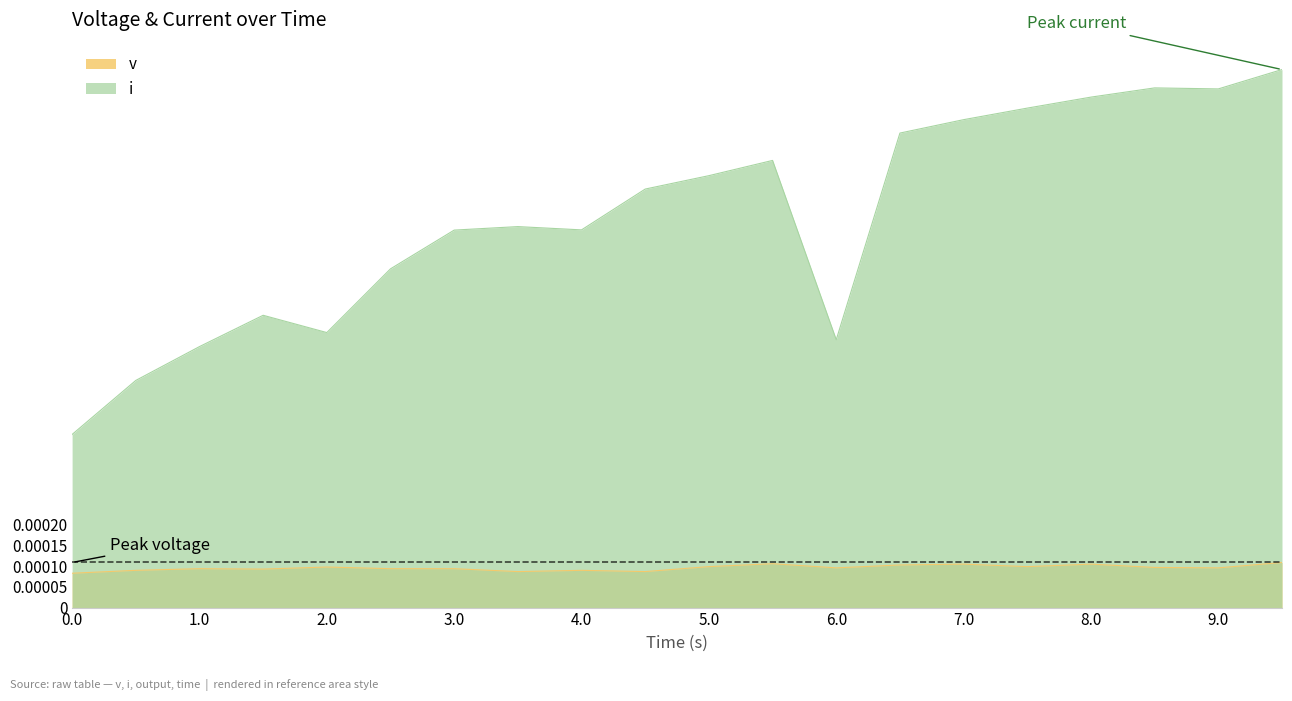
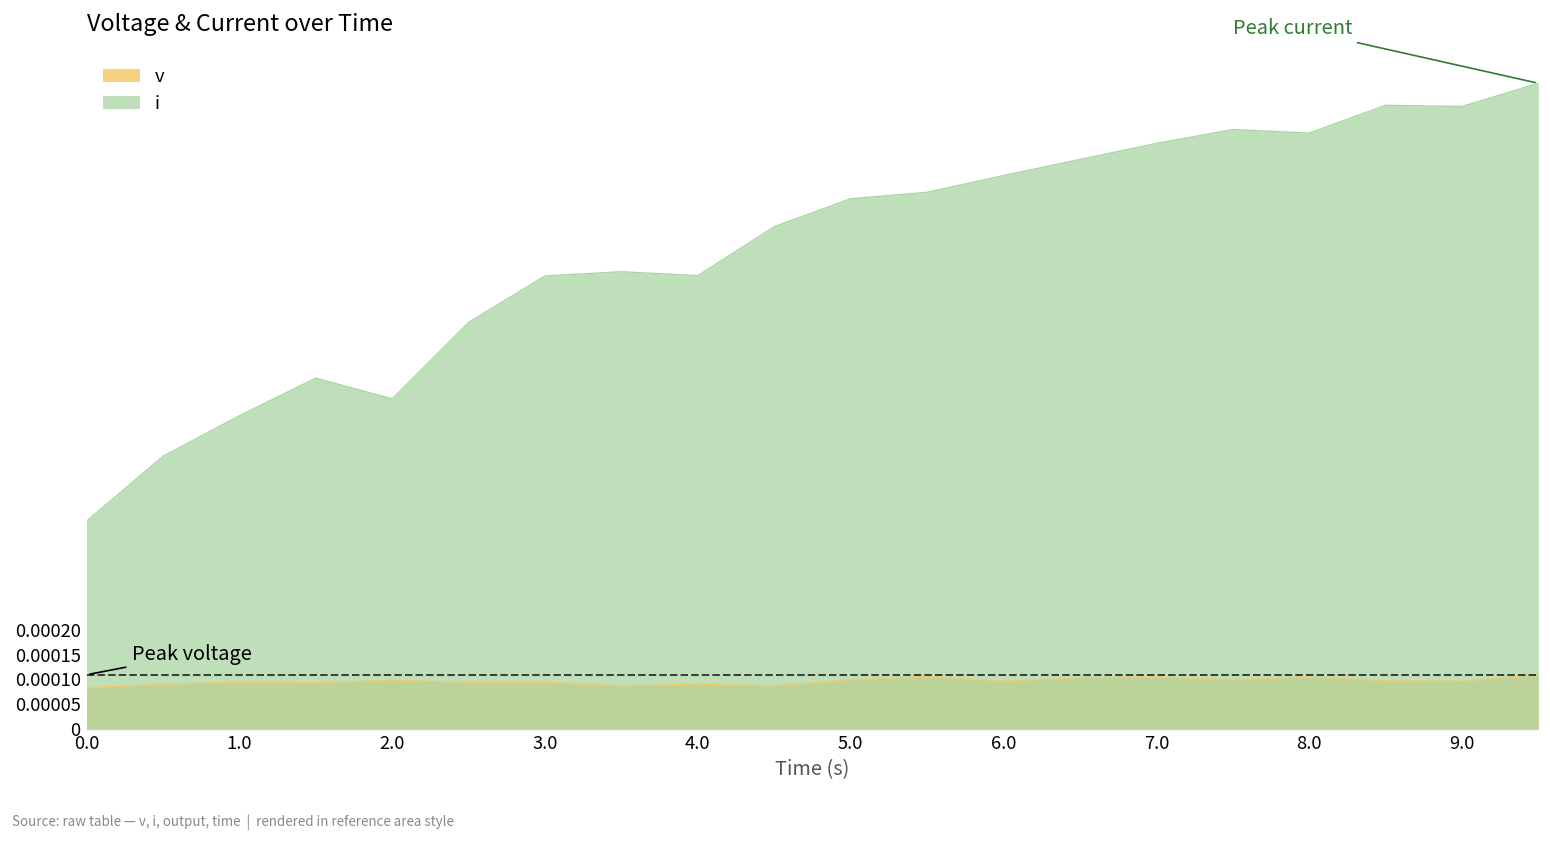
i, 5.0: 0.00104 -> 0.00107
i, 6.0: 0.00065 -> 0.00111
i, 8.0: 0.00123 -> 0.00120
